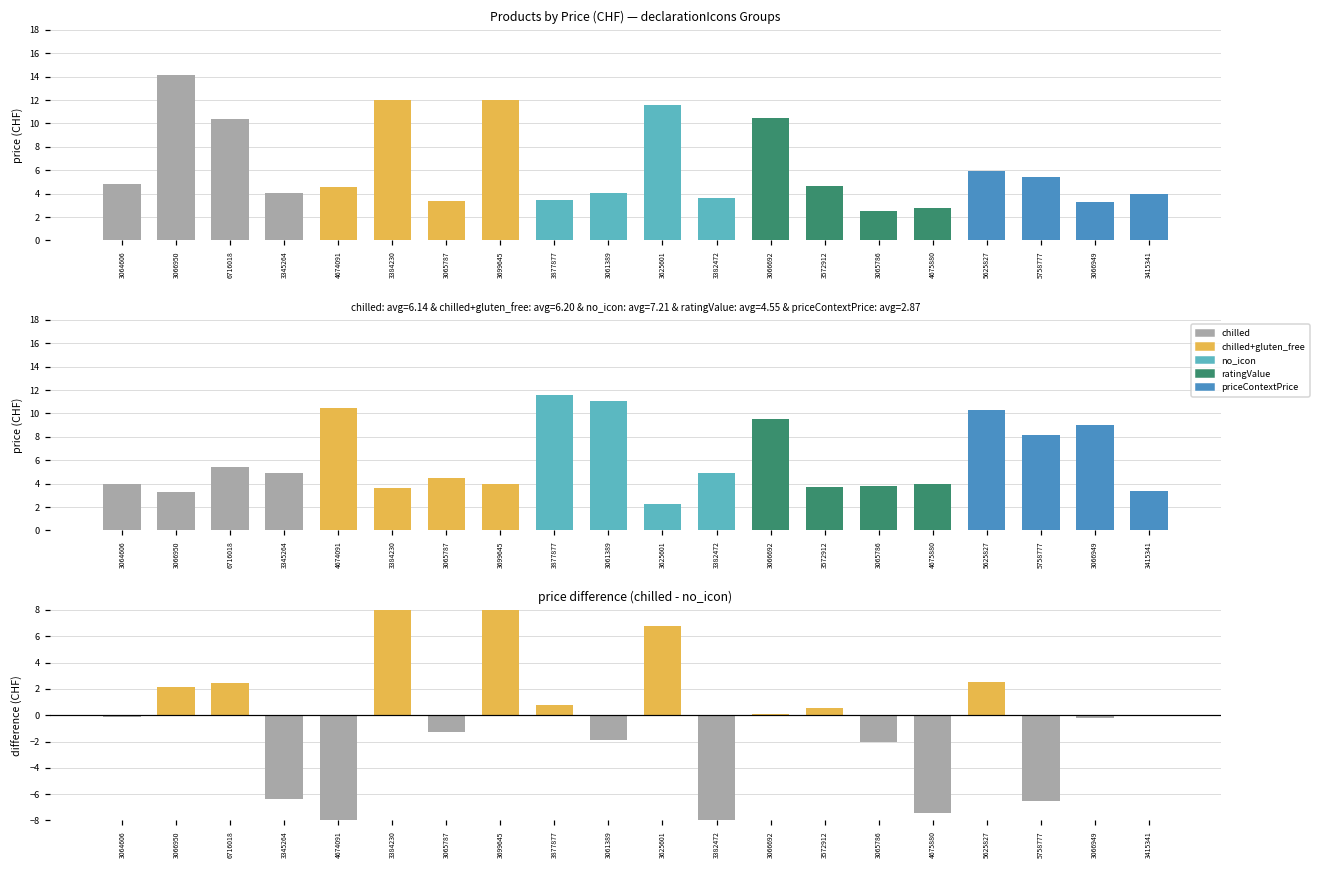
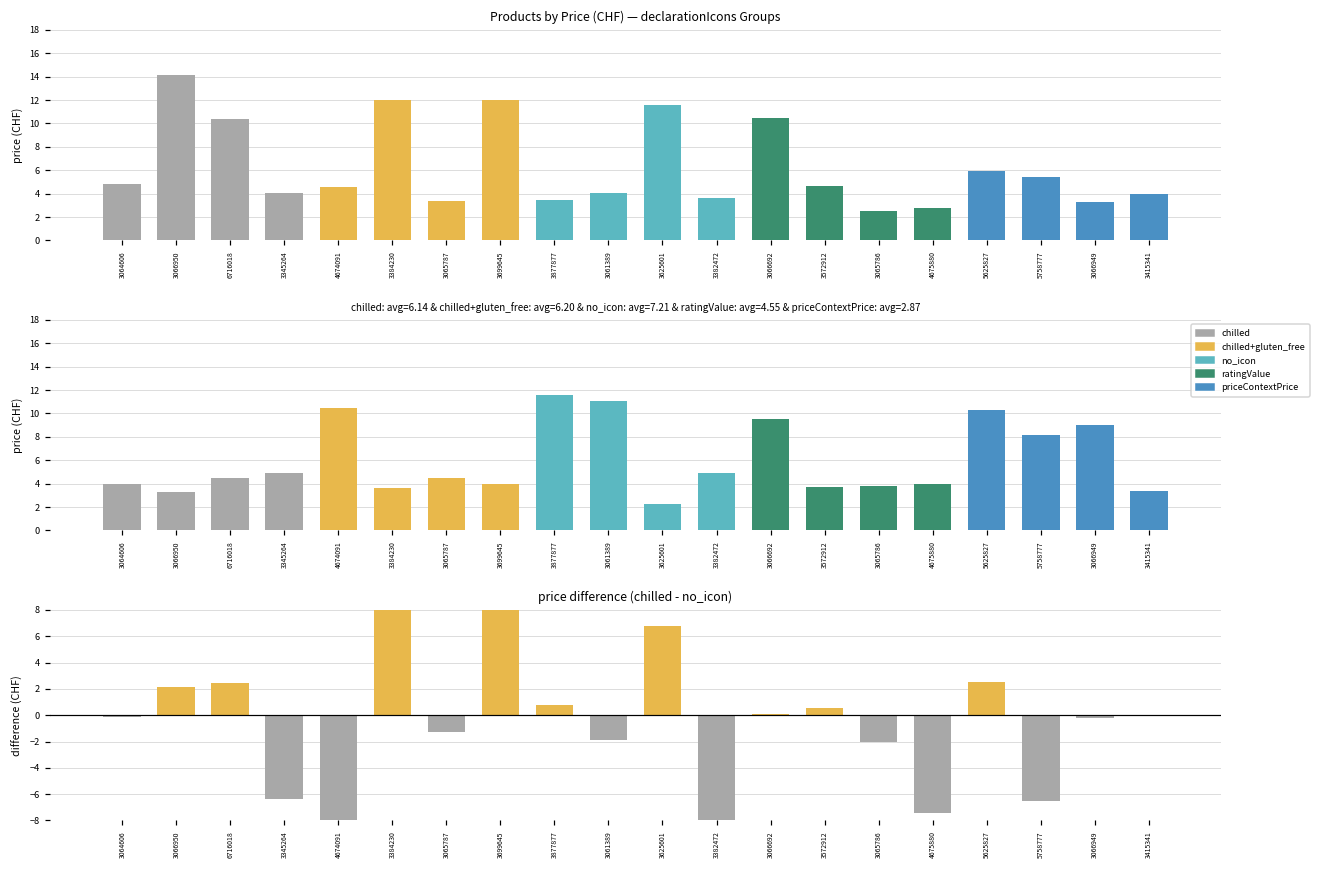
chilled: avg=6.14 & chilled+gluten_free: avg=6.20 & no_icon: avg=7.21 & ratingValue: avg=4.55 & priceContextPrice: avg=2.87, 6716018: 5.5 -> 4.5
